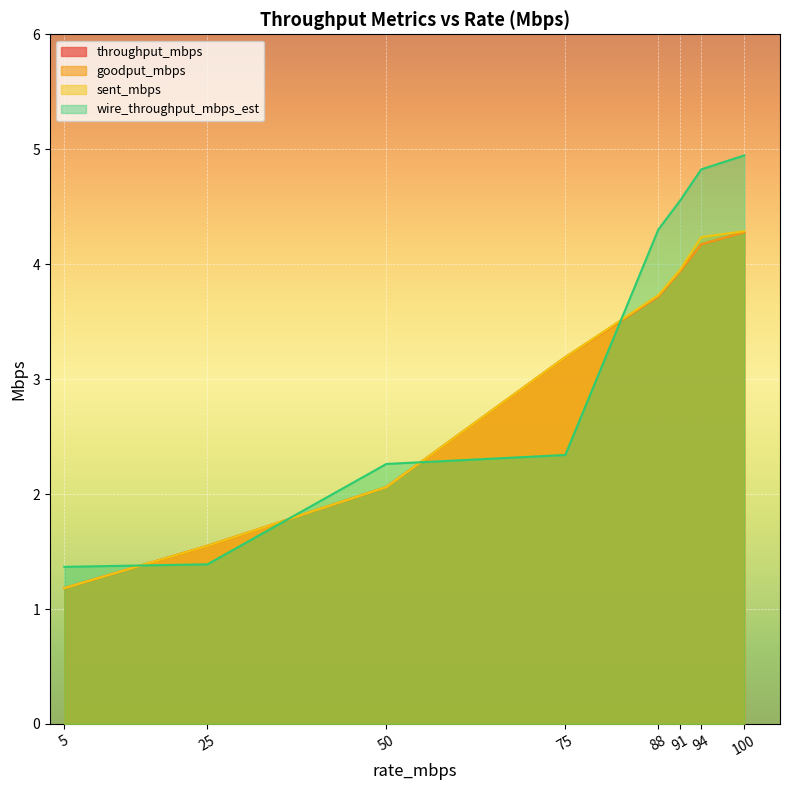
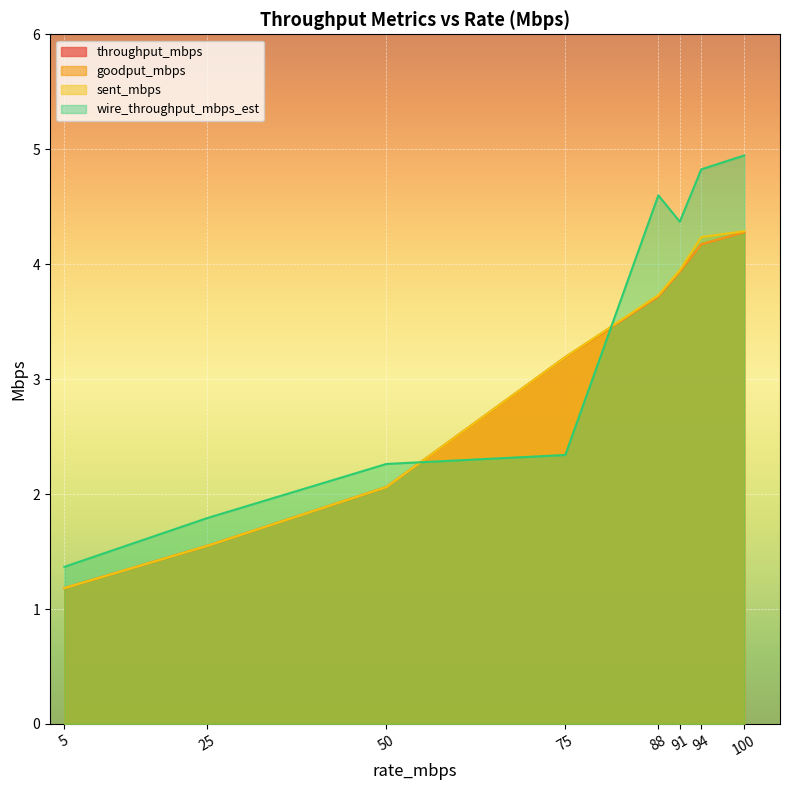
wire_throughput_mbps_est, 25: 1.39 -> 1.79
wire_throughput_mbps_est, 88: 4.30 -> 4.60
wire_throughput_mbps_est, 91: 4.55 -> 4.37
